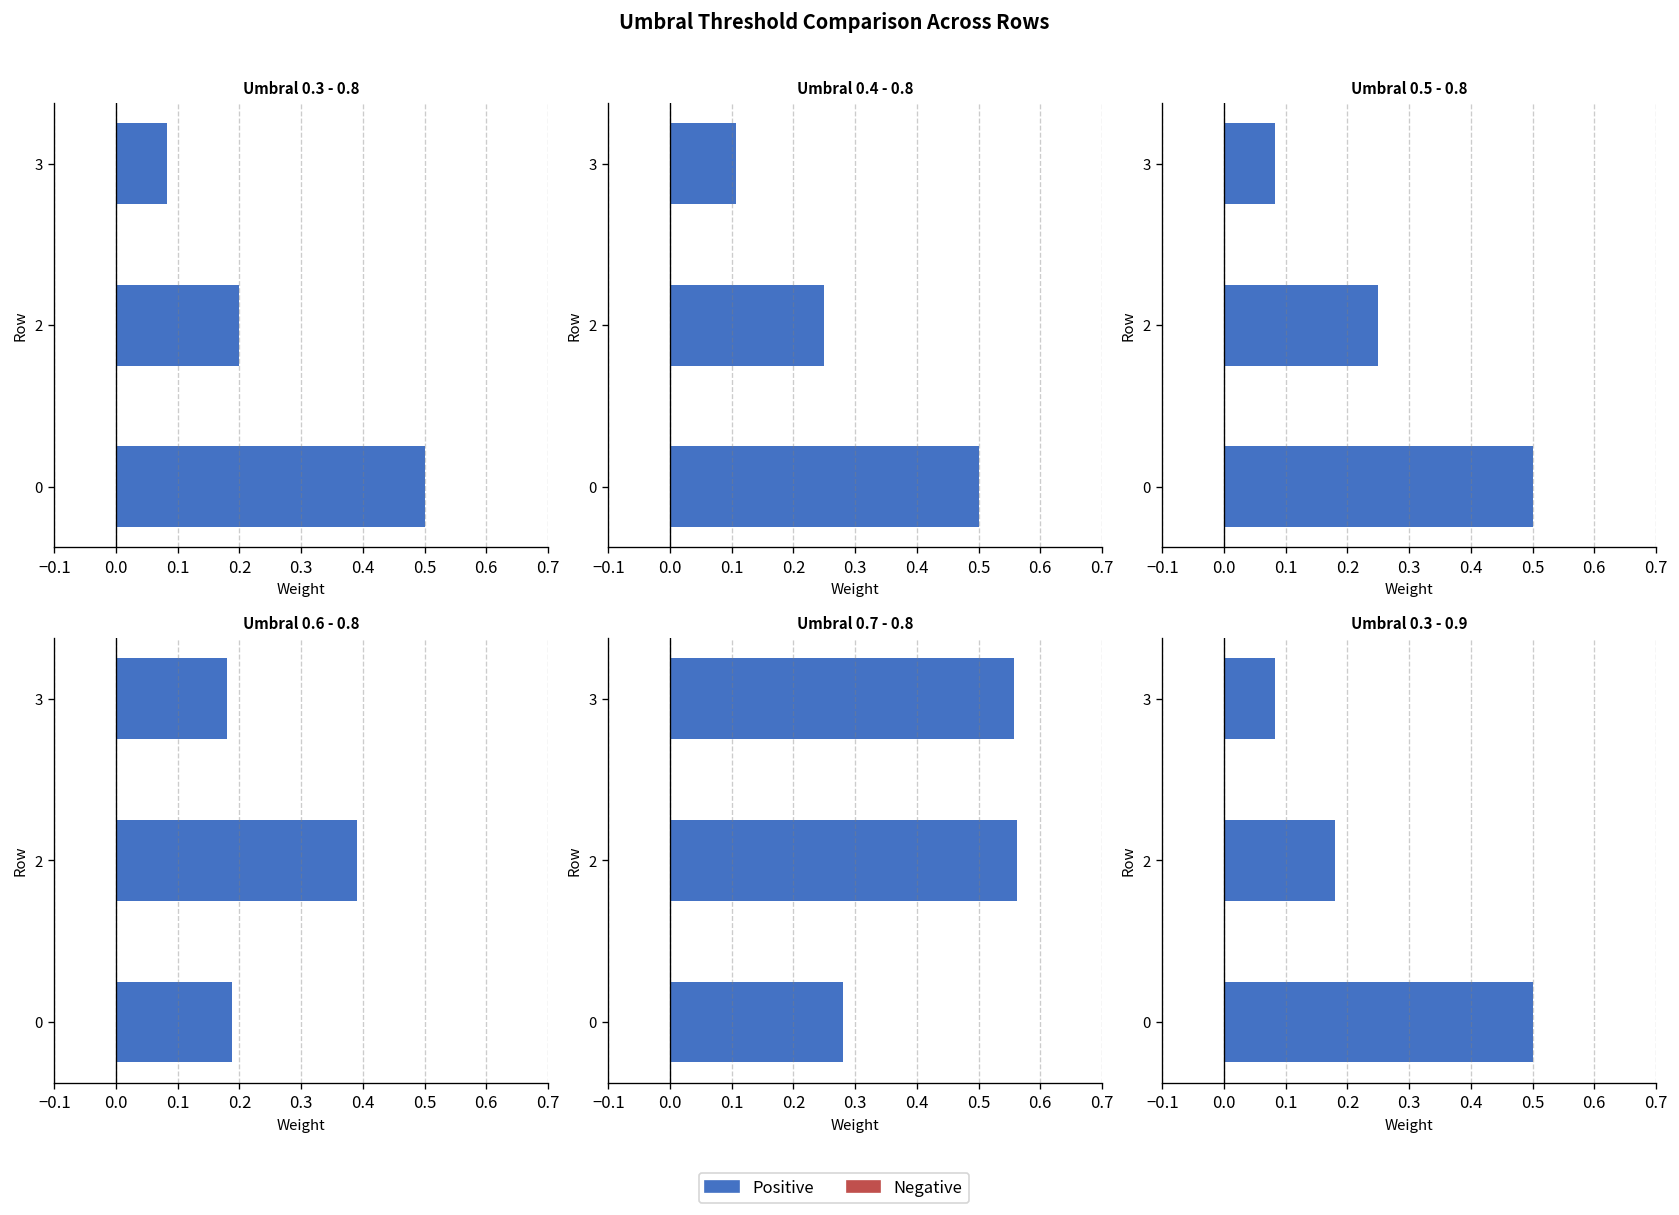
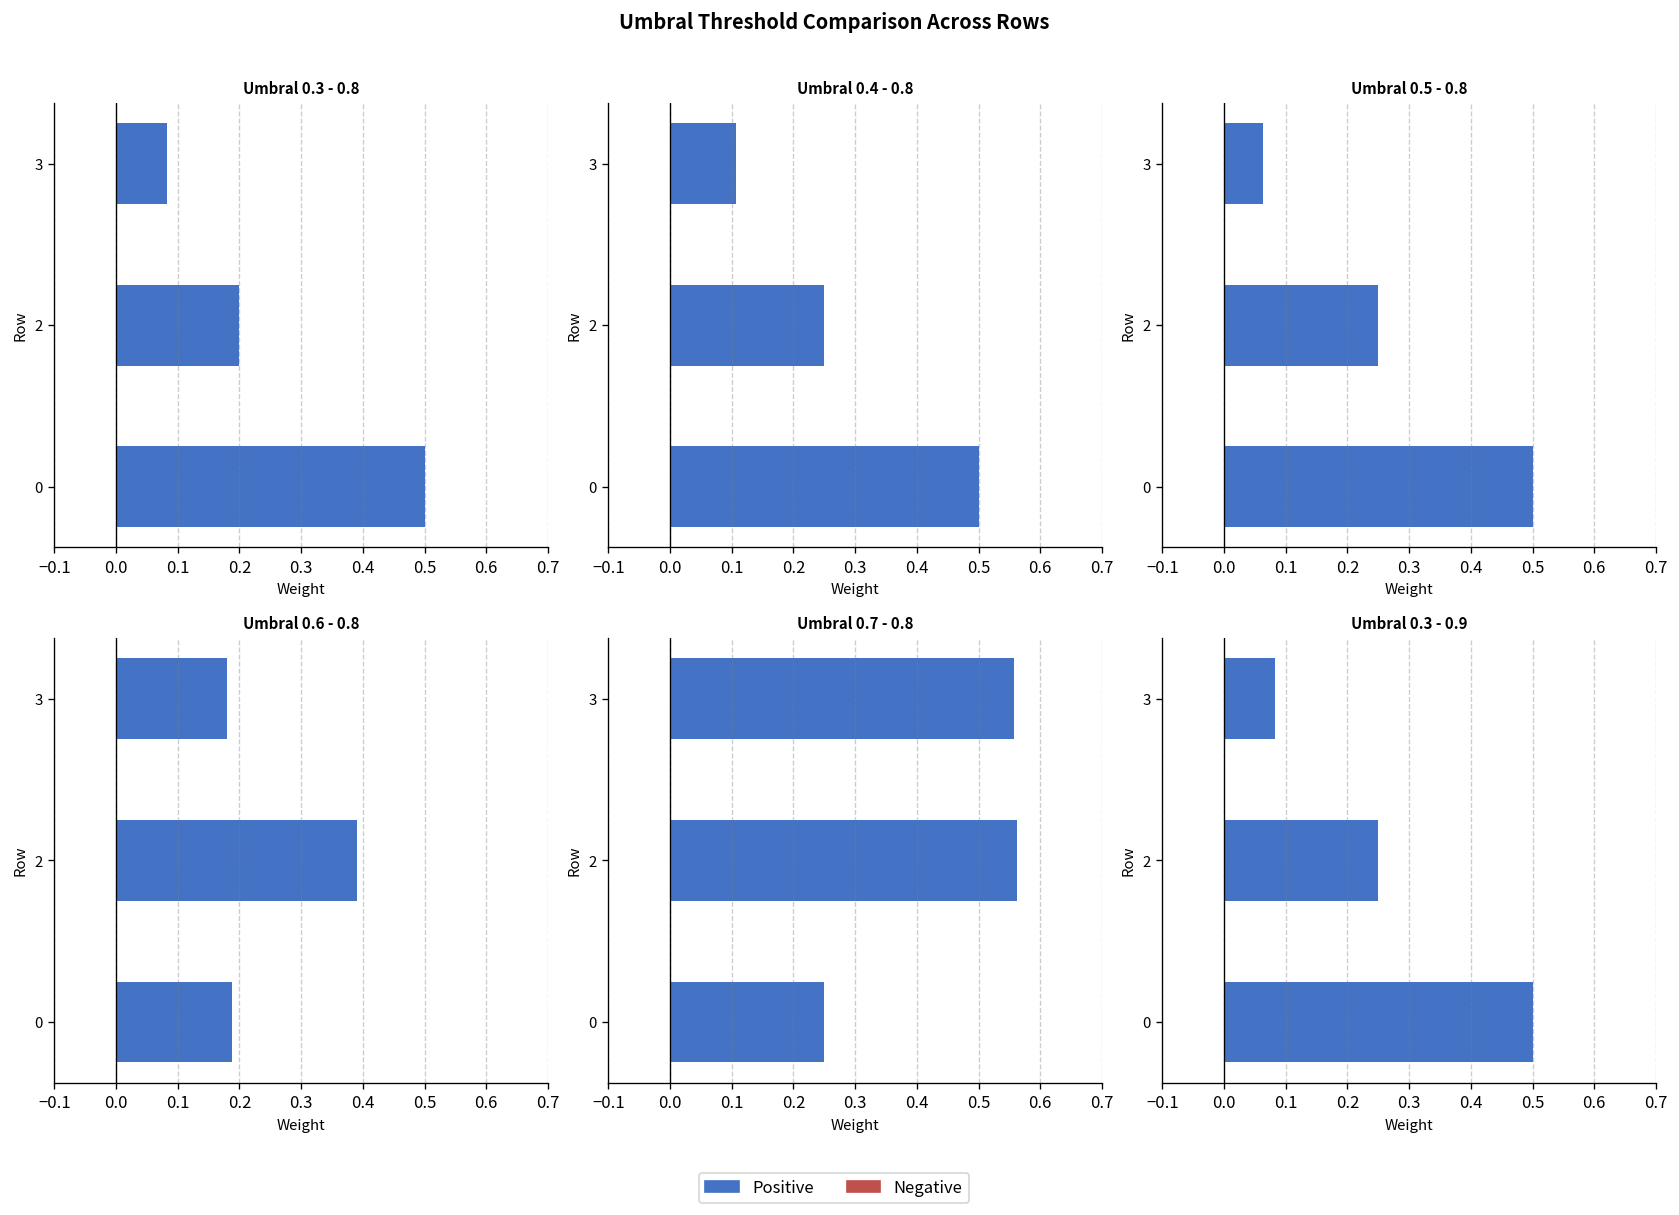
Umbral 0.5 - 0.8, 3: 0.08 -> 0.06
Umbral 0.7 - 0.8, 0: 0.28 -> 0.25
Umbral 0.3 - 0.9, 2: 0.18 -> 0.25
